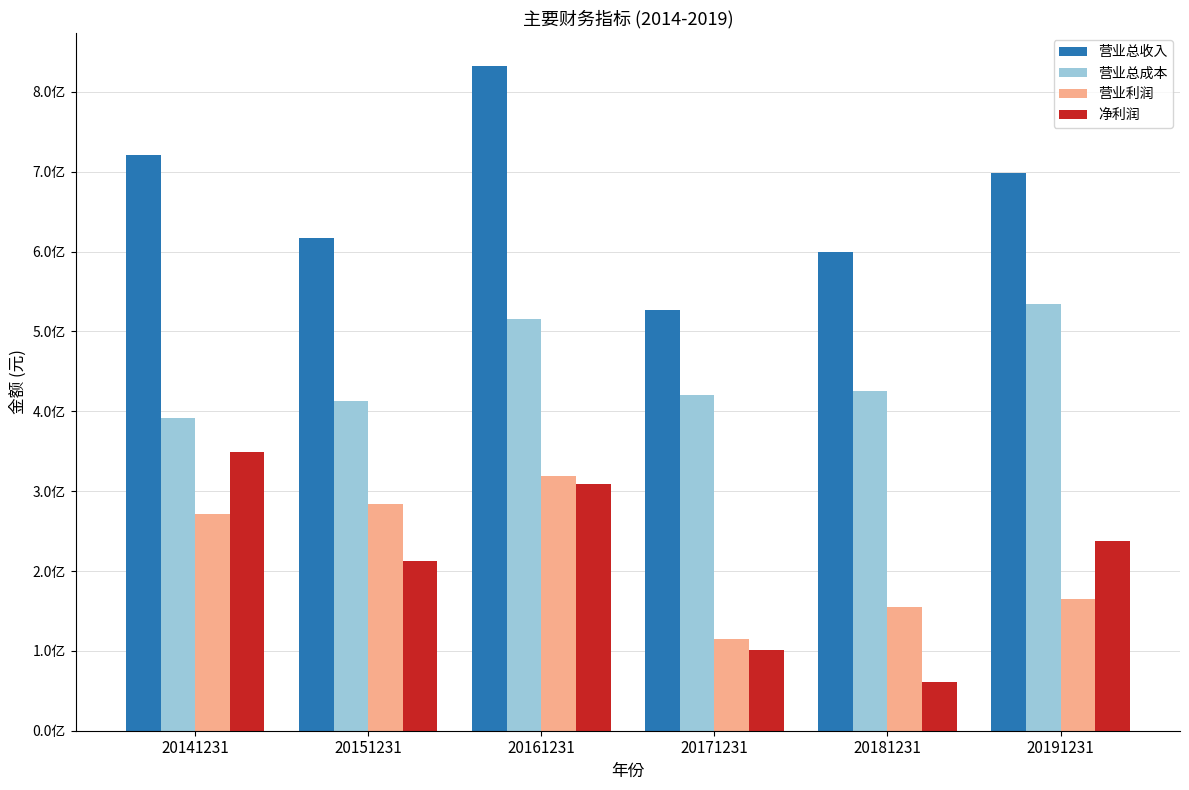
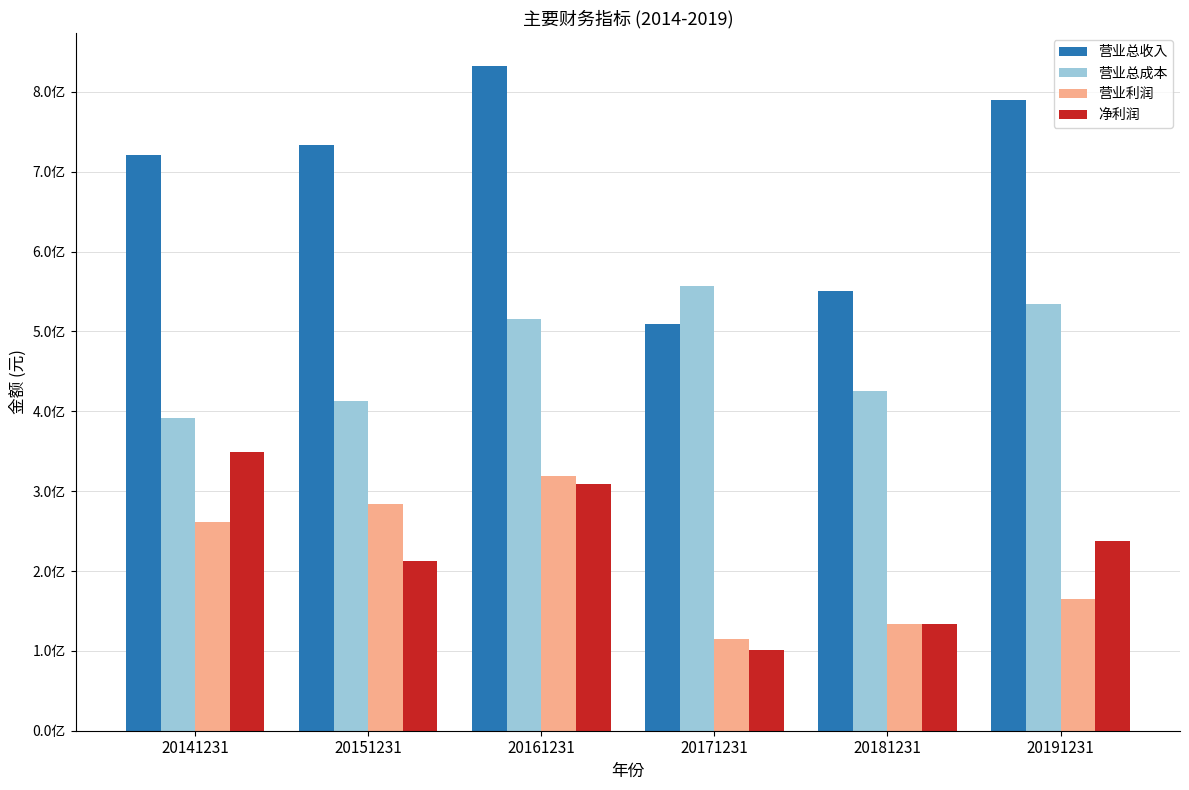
营业利润, 20141231: 2.7亿 -> 2.6亿
营业总收入, 20151231: 6.2亿 -> 7.3亿
营业总收入, 20171231: 5.3亿 -> 5.1亿
营业总成本, 20171231: 4.2亿 -> 5.6亿
营业总收入, 20181231: 6.0亿 -> 5.5亿
营业利润, 20181231: 1.6亿 -> 1.3亿
净利润, 20181231: 0.6亿 -> 1.3亿
营业总收入, 20191231: 7.0亿 -> 7.9亿
